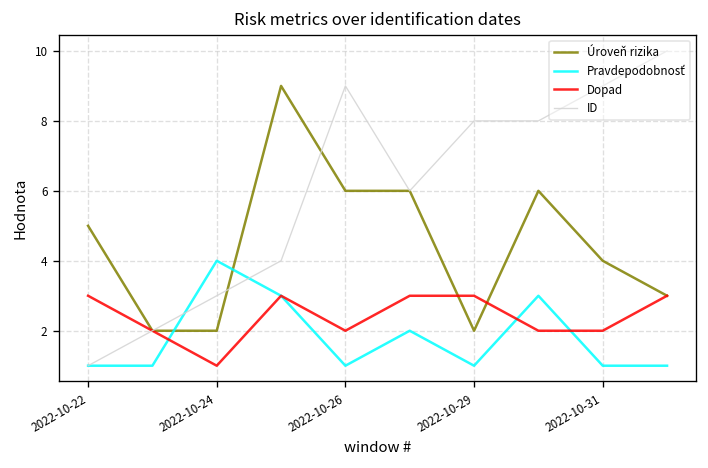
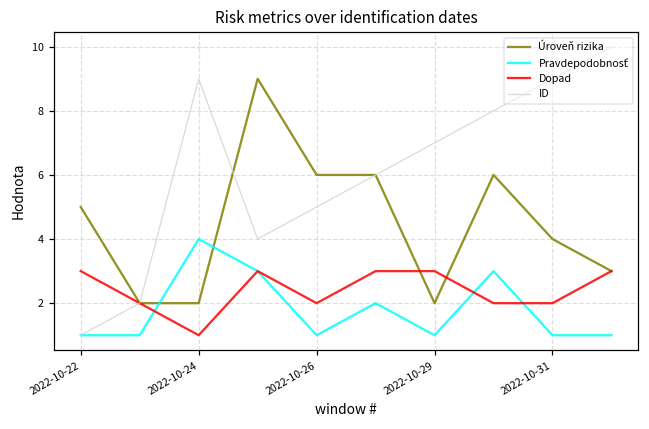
ID, 2022-10-24: 3 -> 9
ID, 2022-10-26: 9 -> 5
ID, 2022-10-29: 8 -> 7
